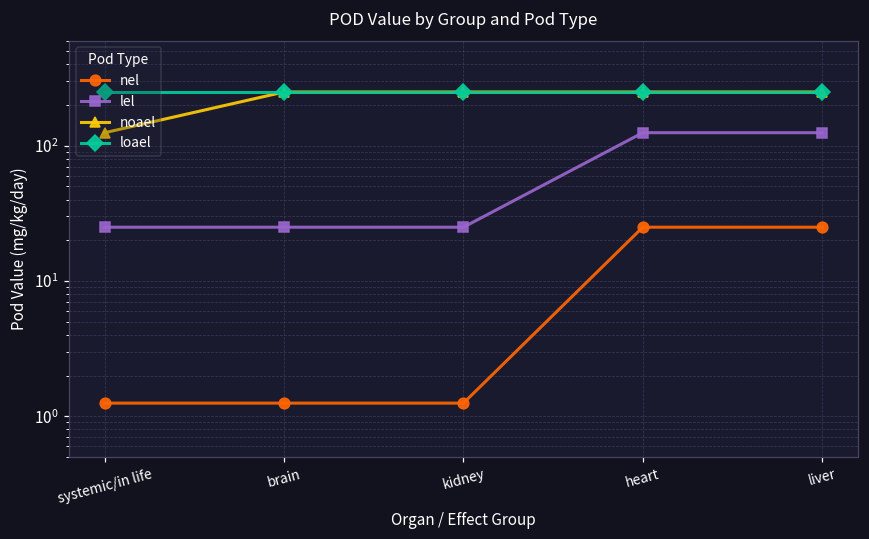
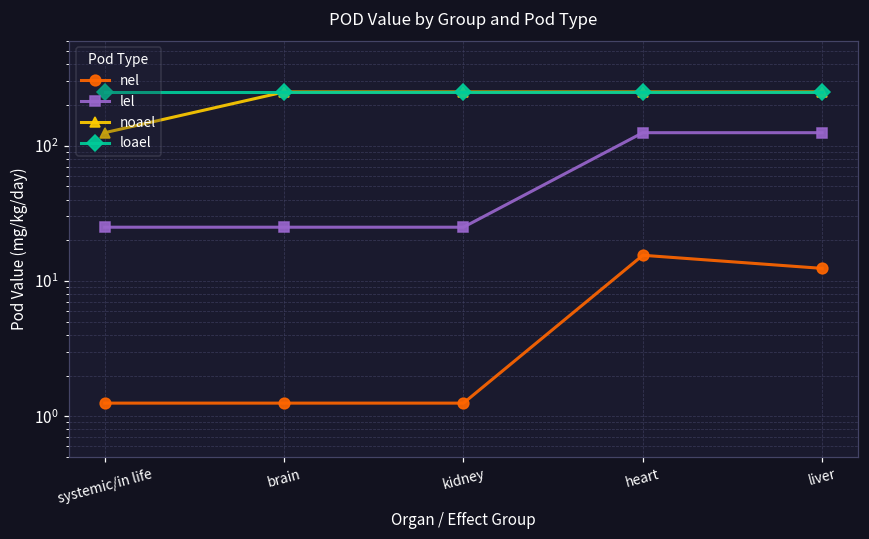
nel, heart: 25 -> 16
nel, liver: 25 -> 12
